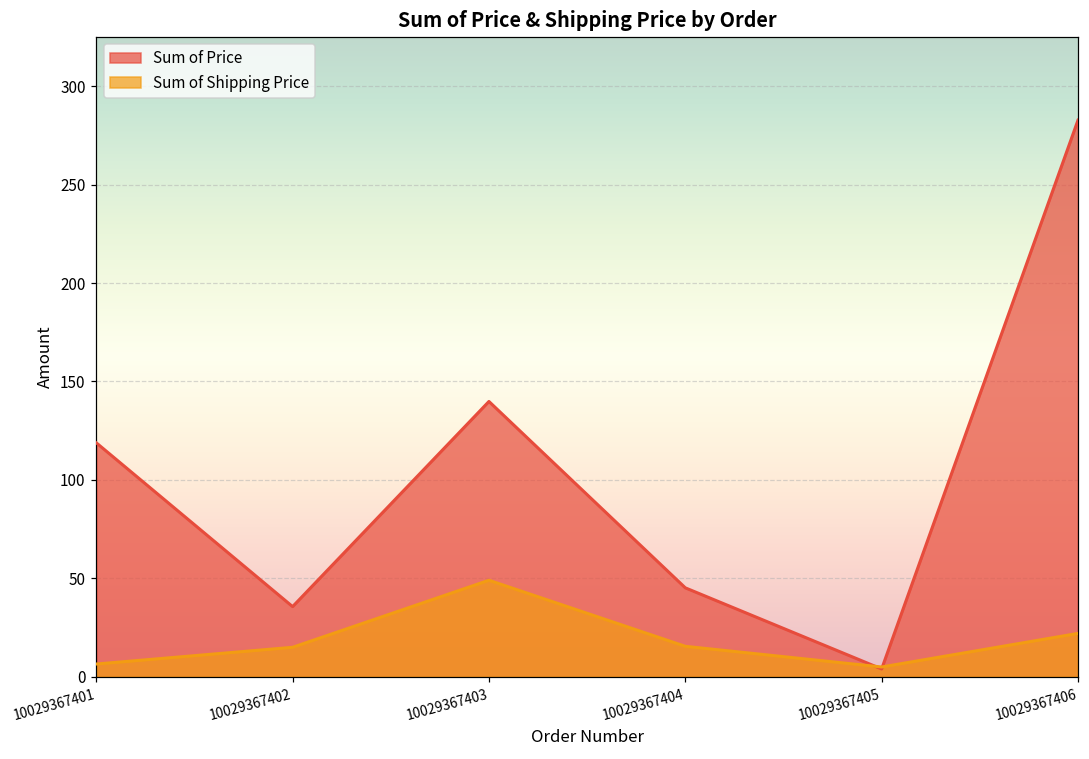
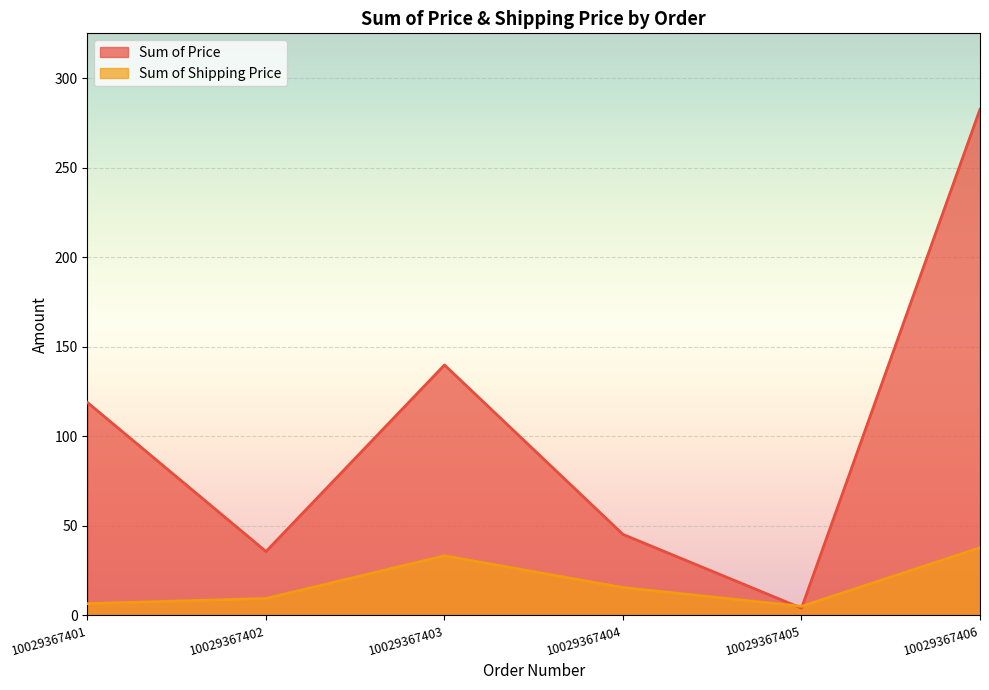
Sum of Shipping Price, 10029367402: 15 -> 9
Sum of Shipping Price, 10029367403: 49 -> 33
Sum of Shipping Price, 10029367406: 22 -> 38
